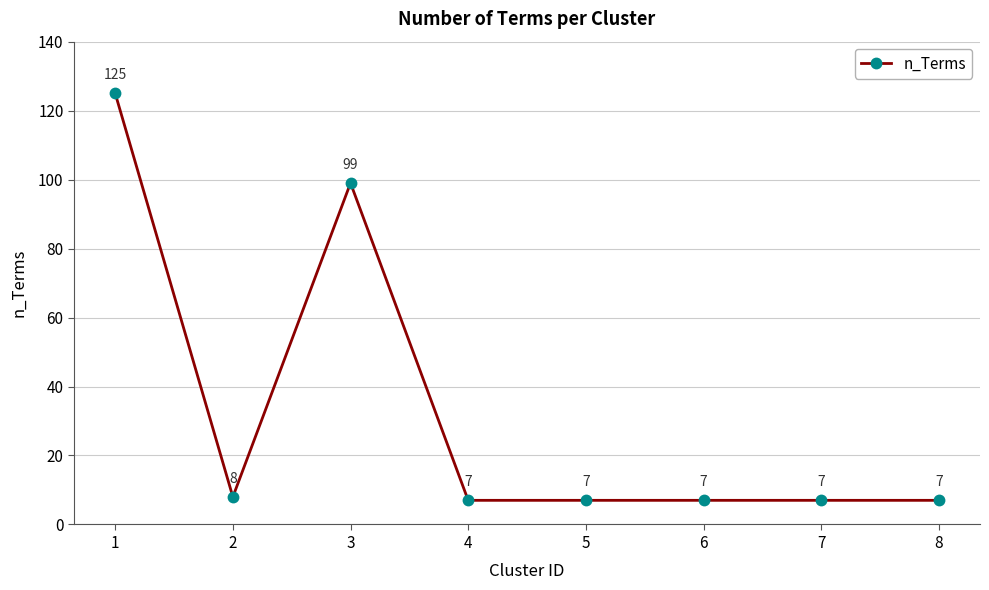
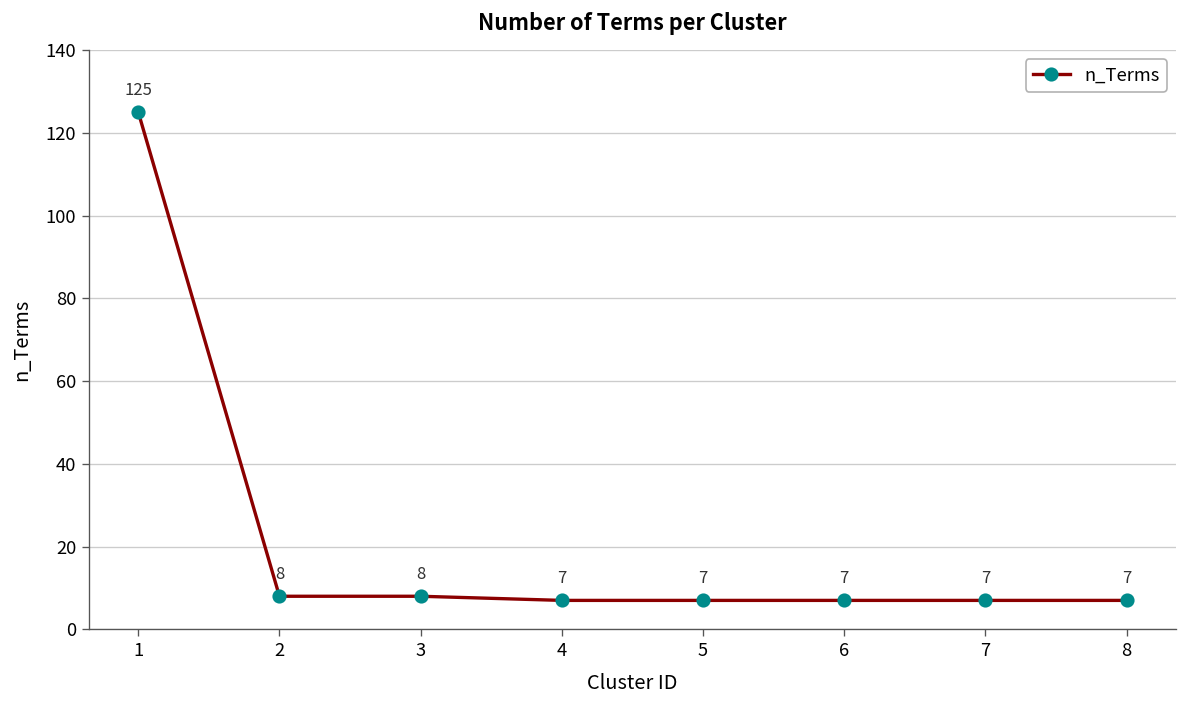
3: 99 -> 8
